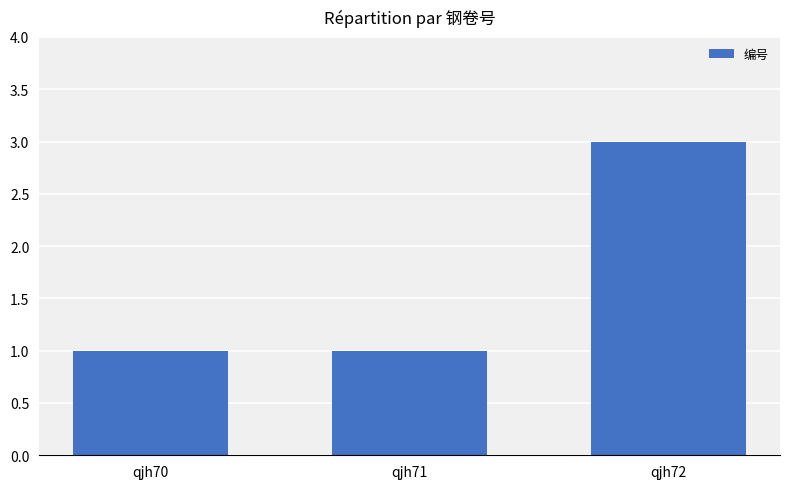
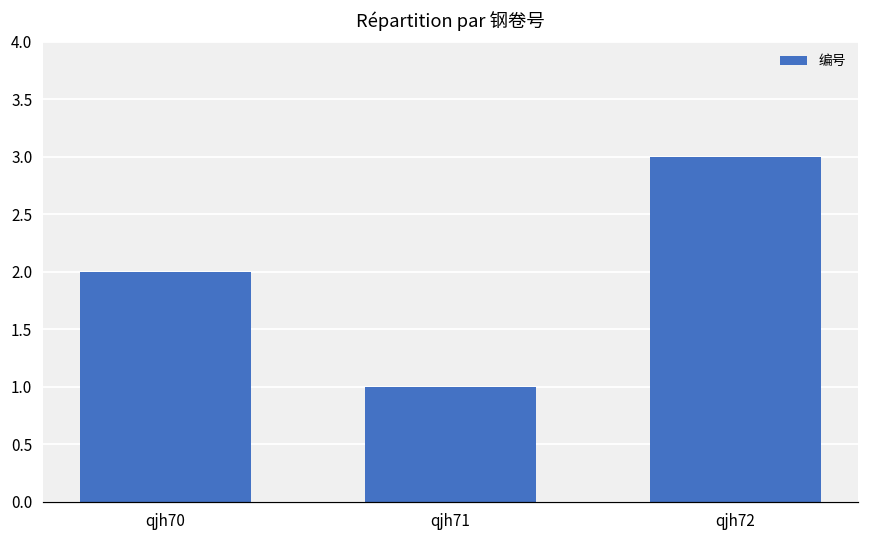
qjh70: 1 -> 2
